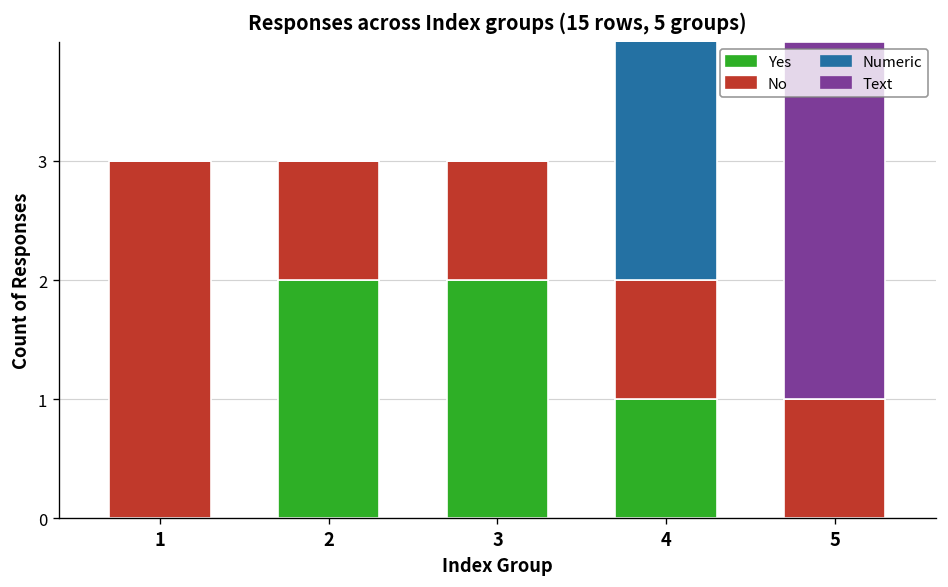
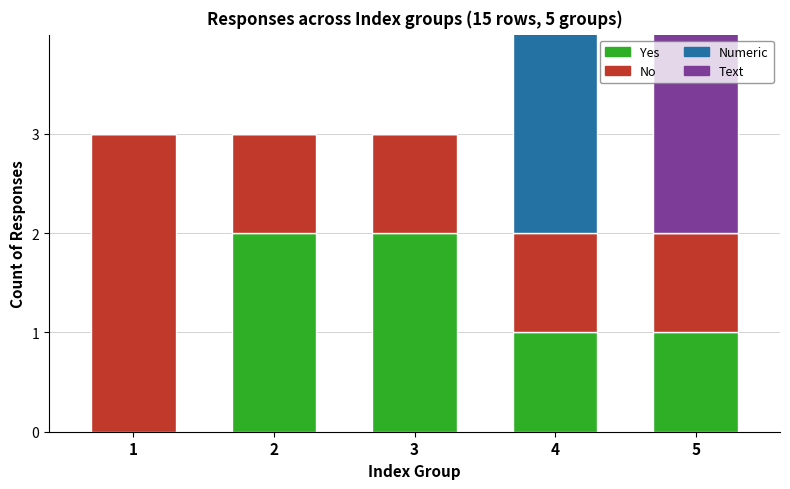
Yes, 5: 0 -> 1
